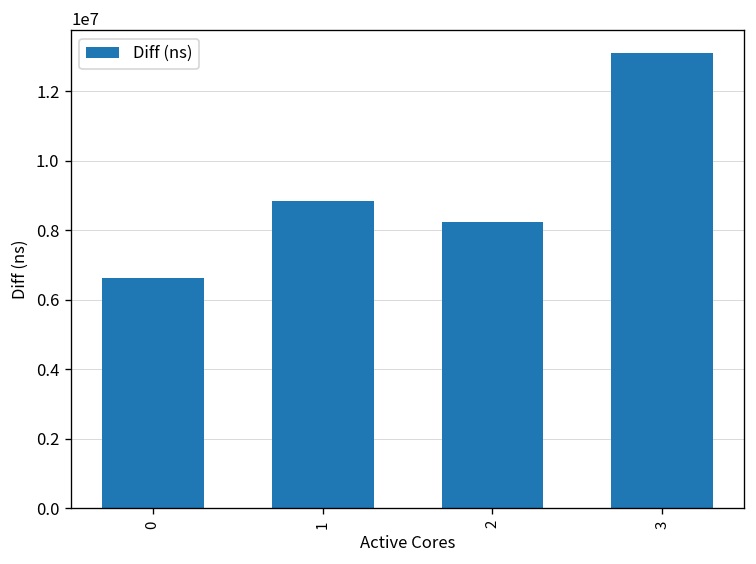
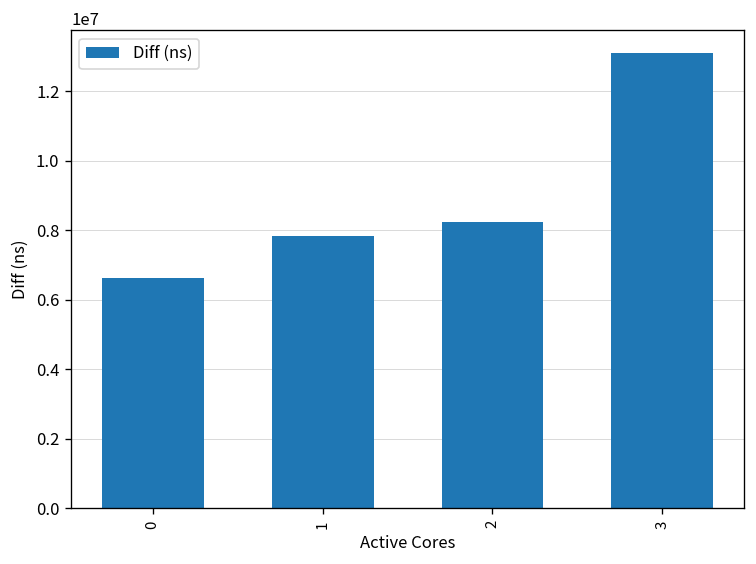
1: 8800000 -> 7800000
